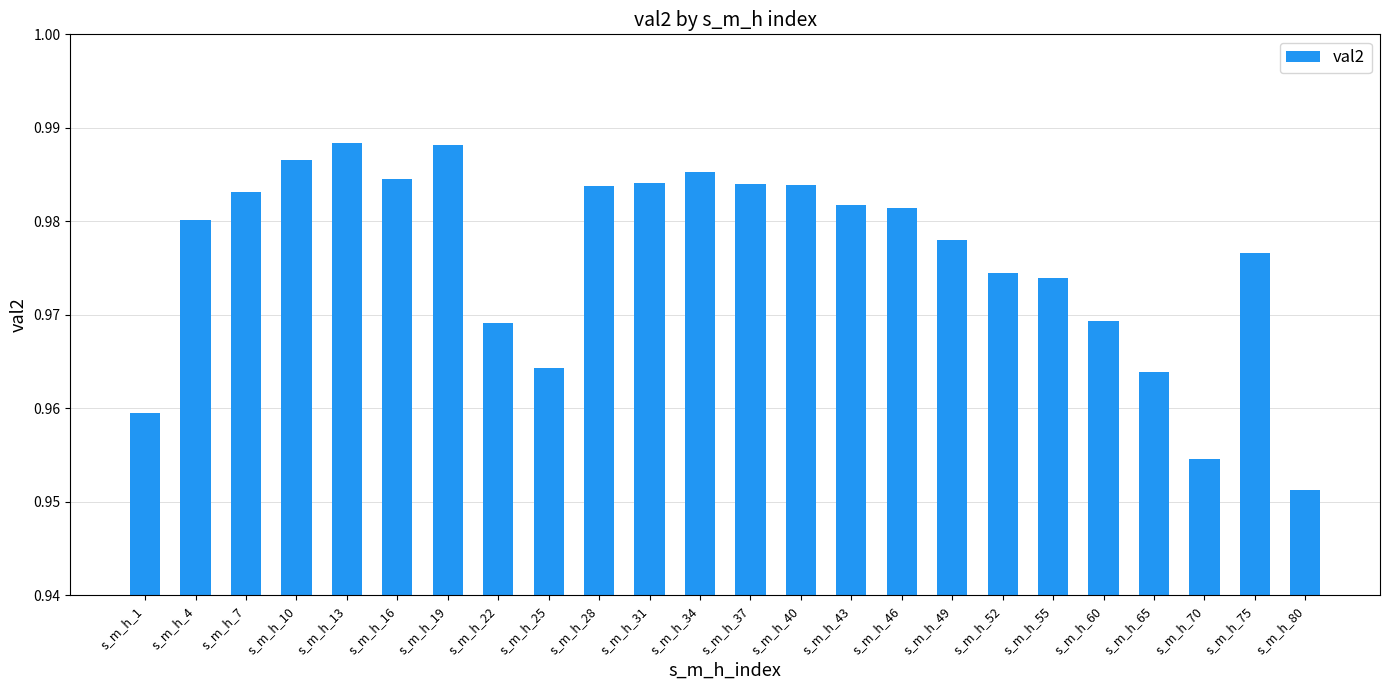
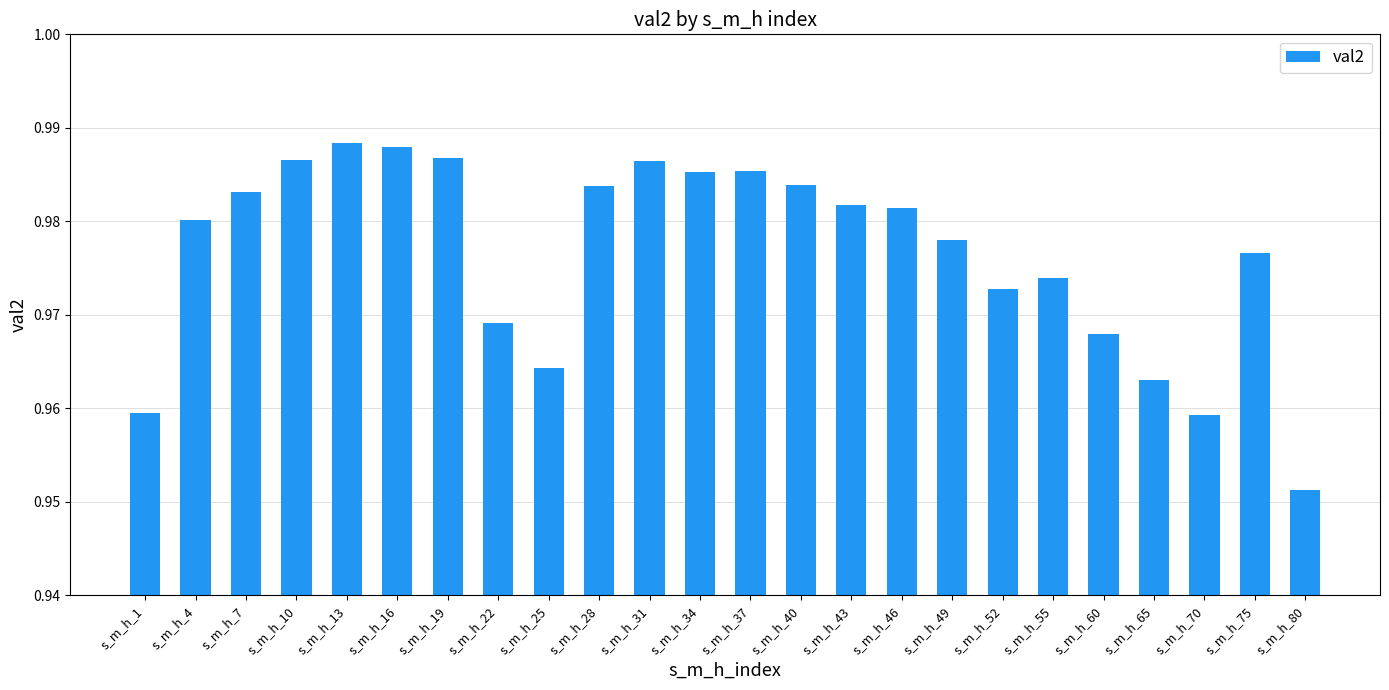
s_m_h_16: 0.985 -> 0.988
s_m_h_19: 0.988 -> 0.987
s_m_h_31: 0.984 -> 0.986
s_m_h_37: 0.984 -> 0.985
s_m_h_52: 0.975 -> 0.973
s_m_h_60: 0.969 -> 0.968
s_m_h_65: 0.964 -> 0.963
s_m_h_70: 0.955 -> 0.959
